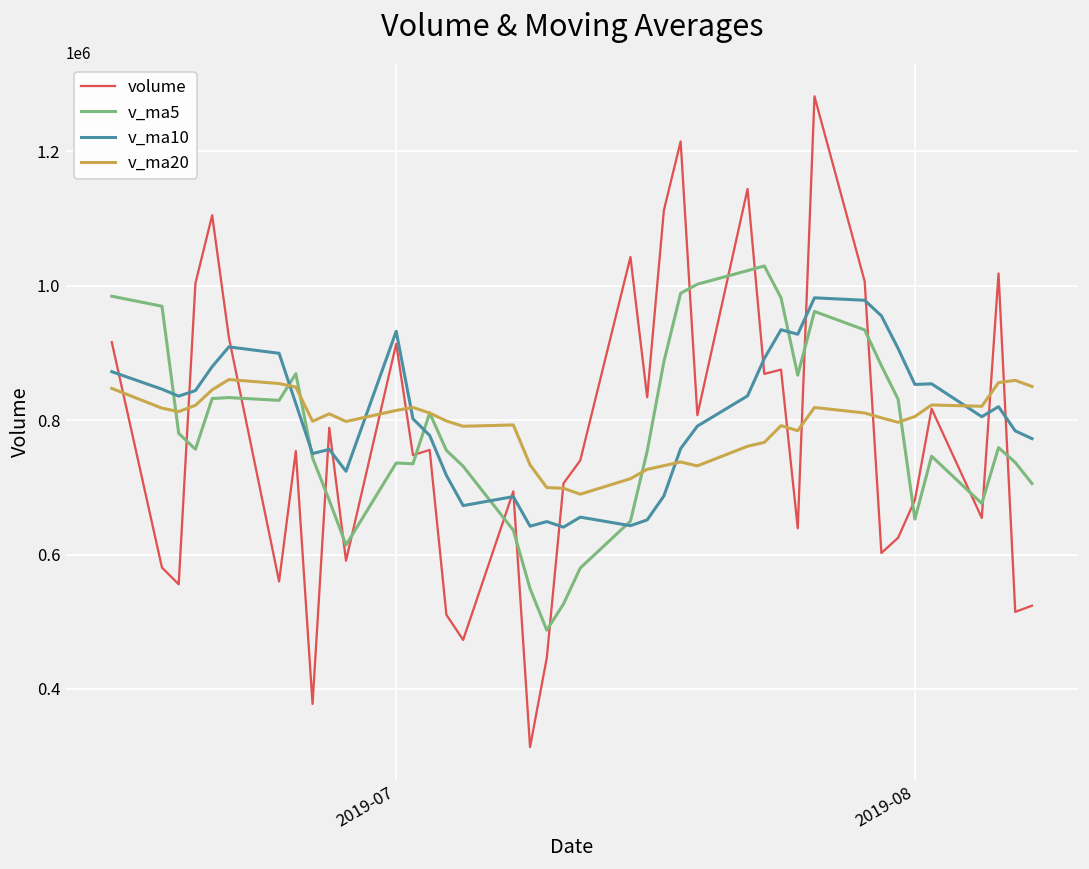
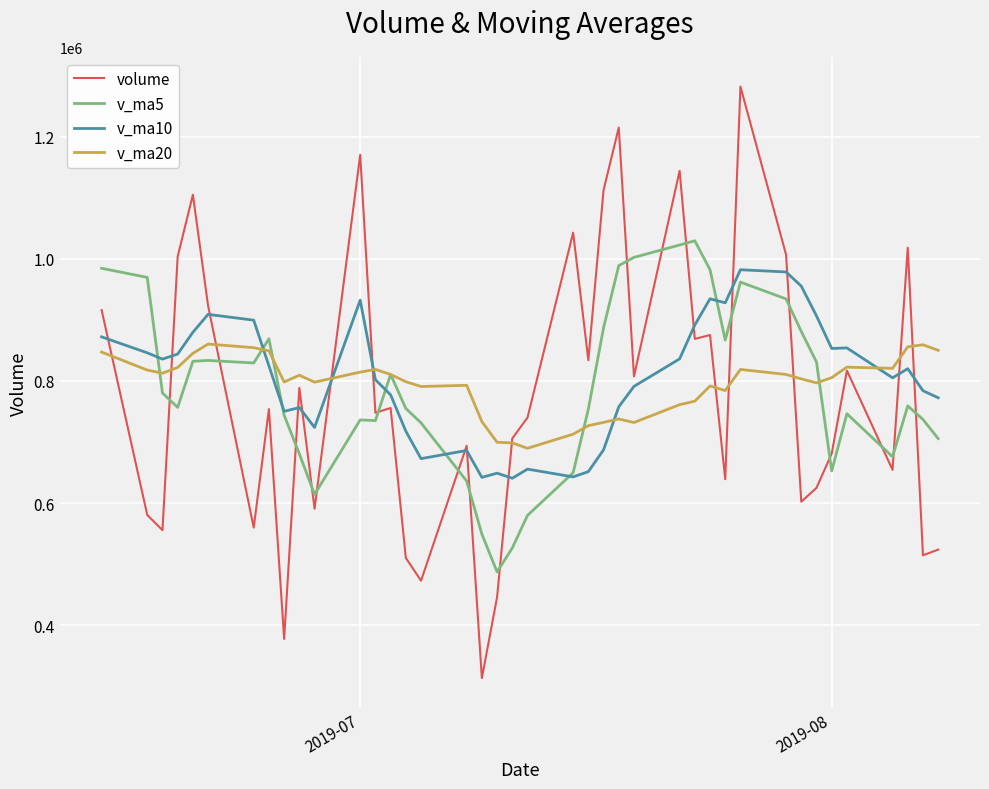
volume, 2019-07: 910000 -> 1170000
